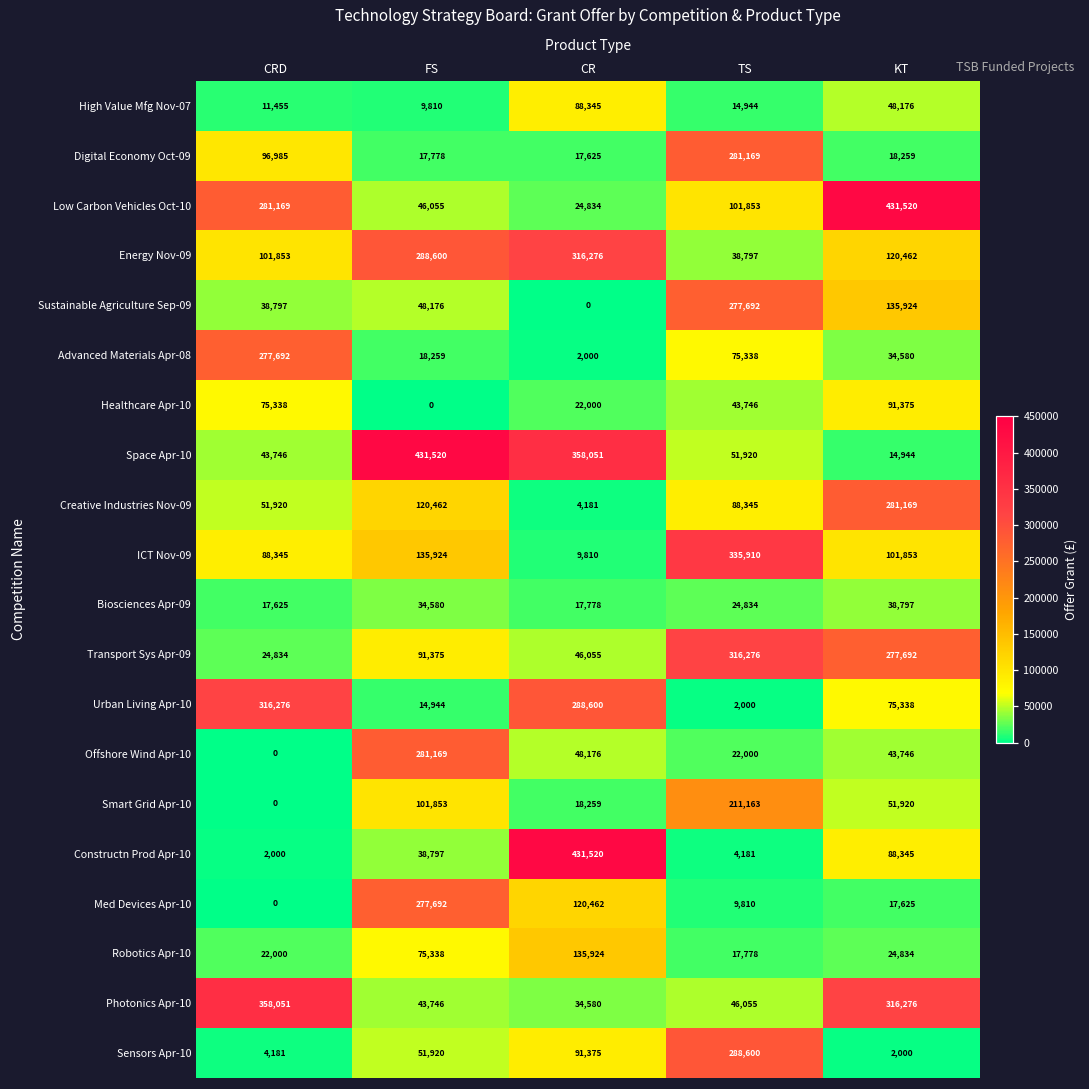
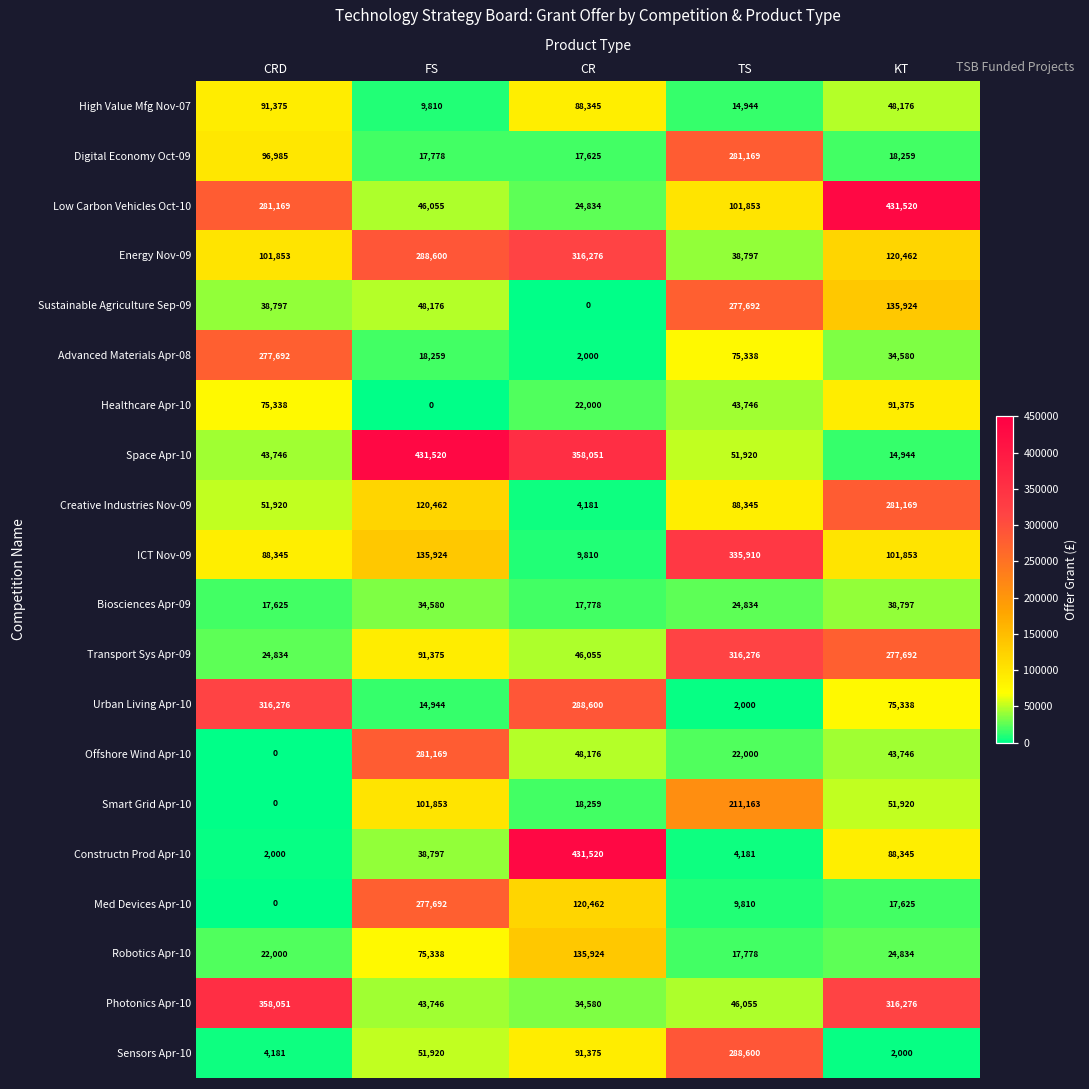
High Value Mfg Nov-07, CRD: 11,455 -> 91,375
